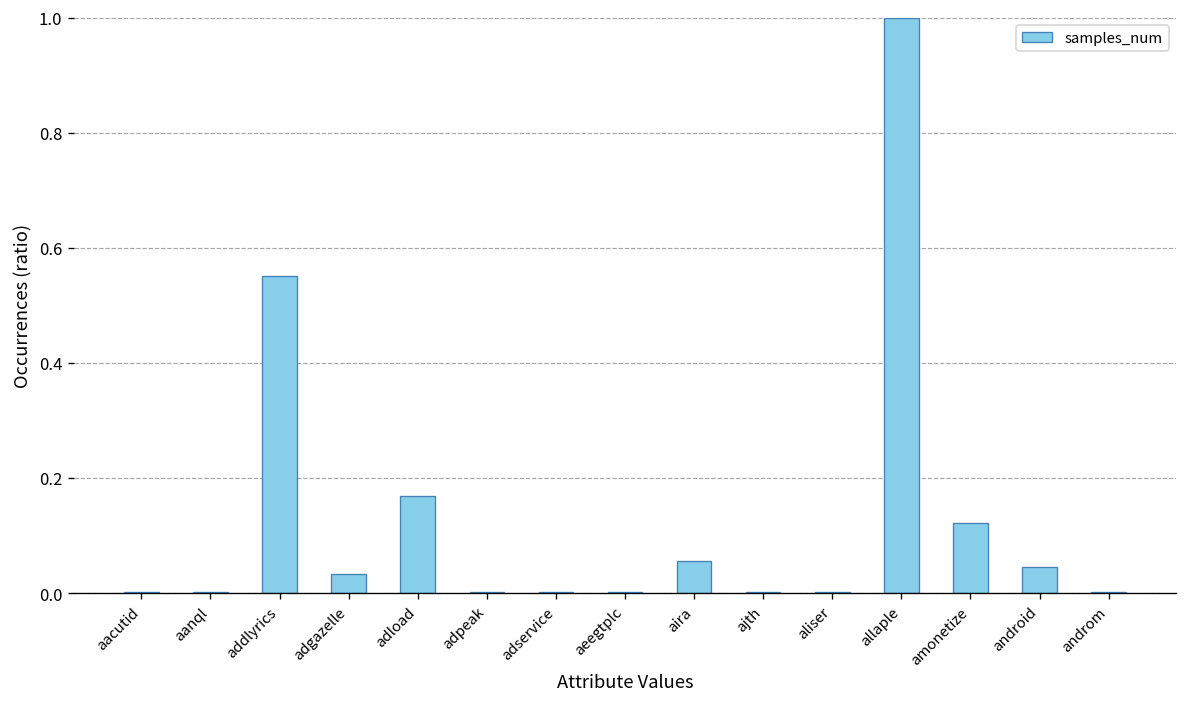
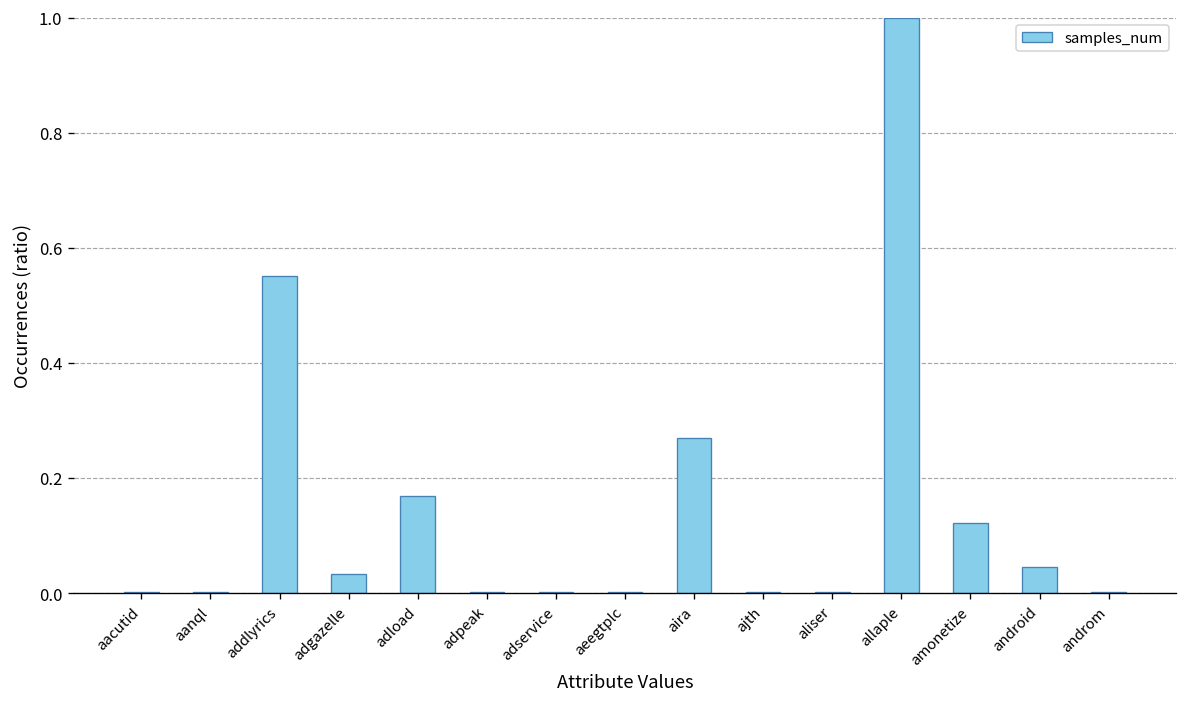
aira: 0.06 -> 0.27
